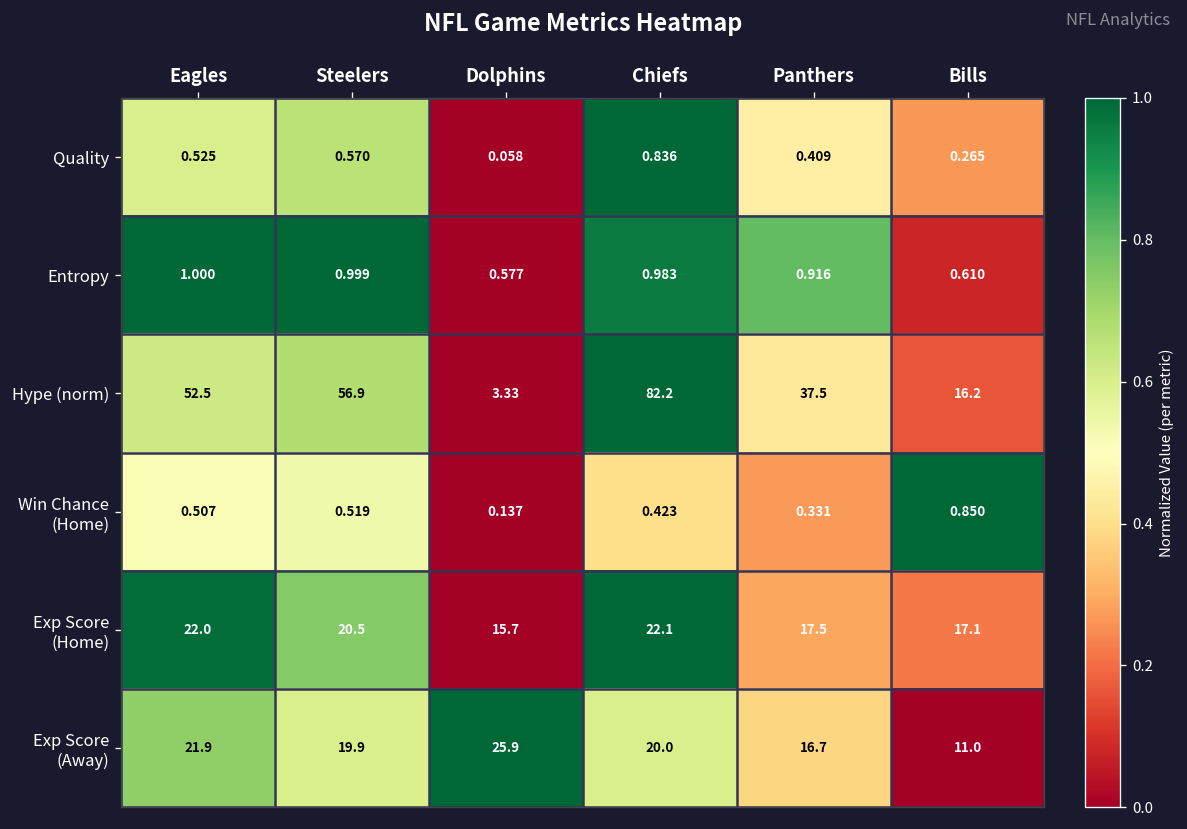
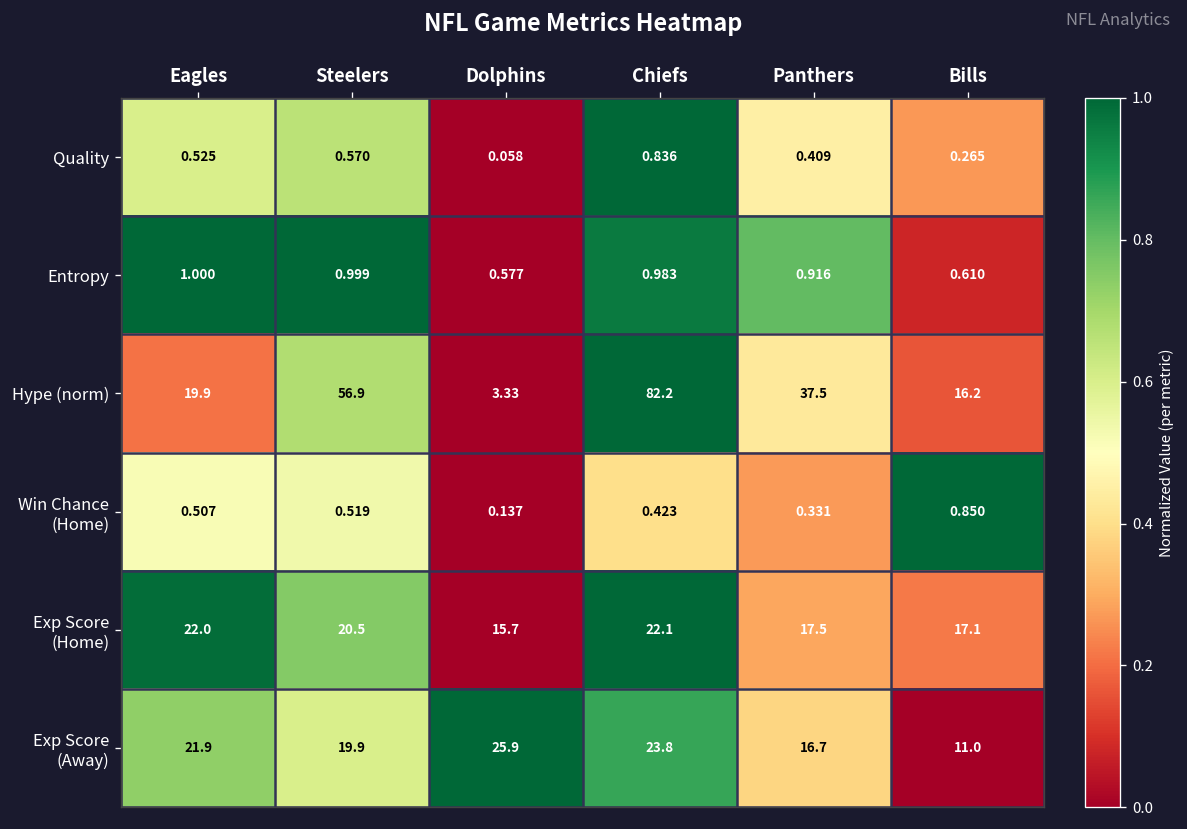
Hype (norm), Eagles: 52.5 -> 19.9
Exp Score (Away), Chiefs: 20.0 -> 23.8
